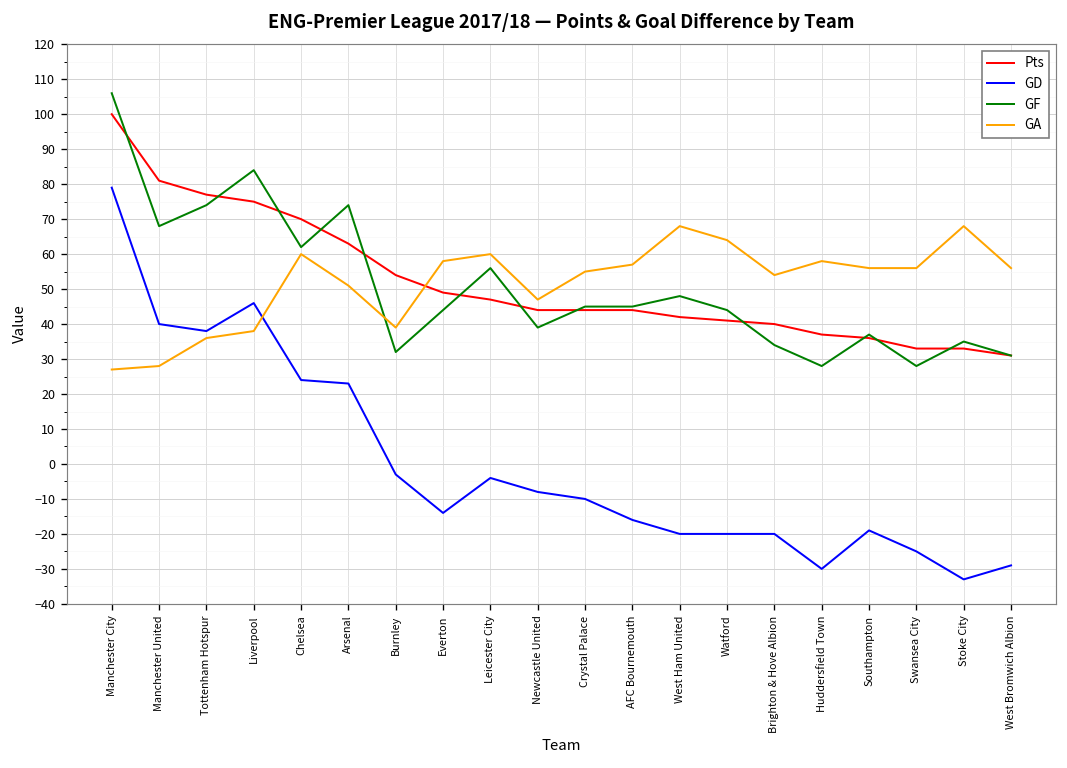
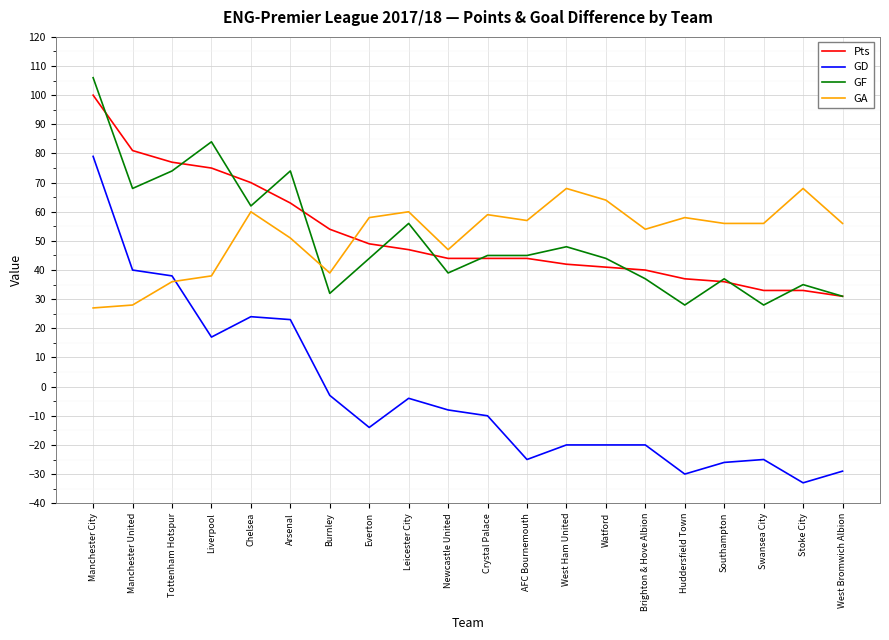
GD, Liverpool: 46 -> 17
GA, Crystal Palace: 55 -> 59
GD, AFC Bournemouth: -16 -> -25
GF, Brighton & Hove Albion: 34 -> 37
GD, Southampton: -19 -> -26
